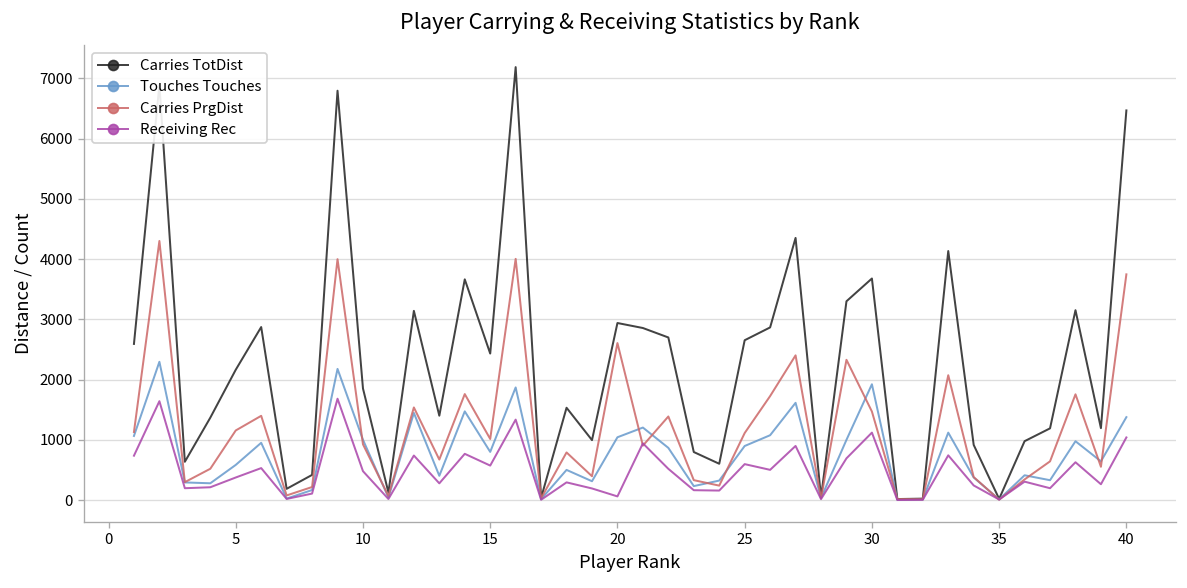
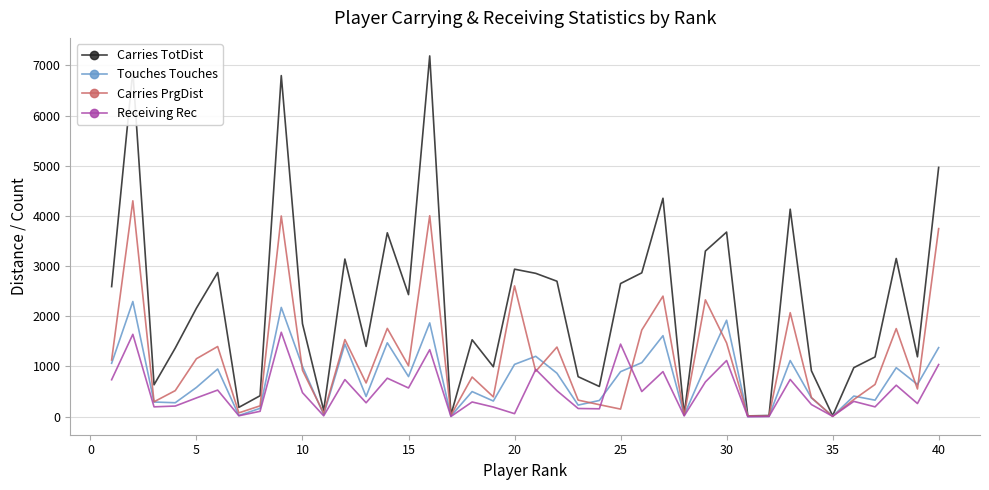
Carries PrgDist, 25: 1100 -> 200
Receiving Rec, 25: 600 -> 1400
Carries TotDist, 40: 6500 -> 5000
